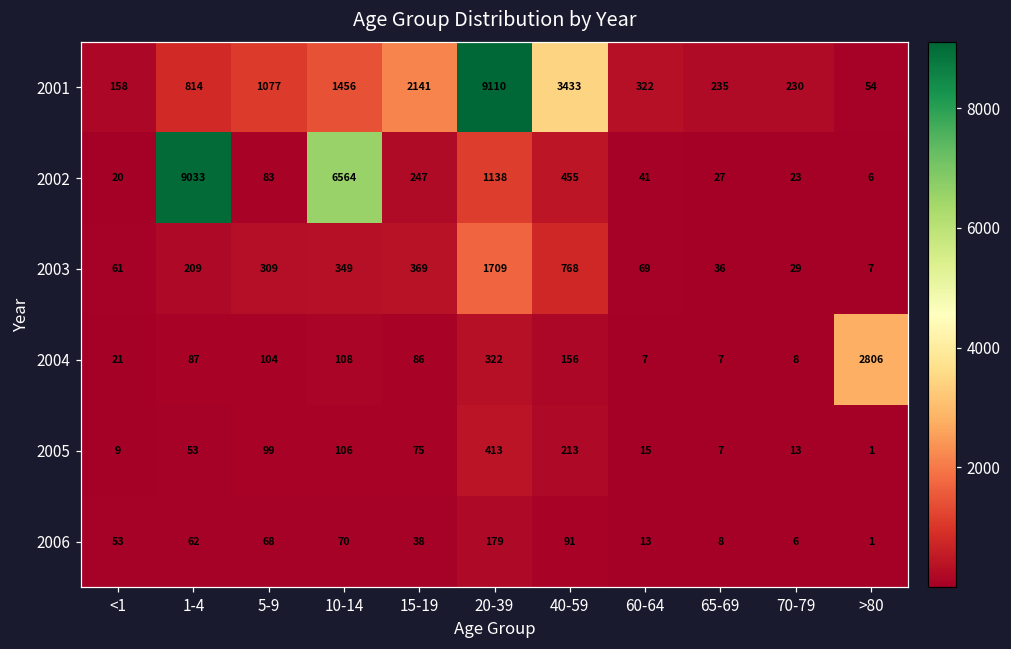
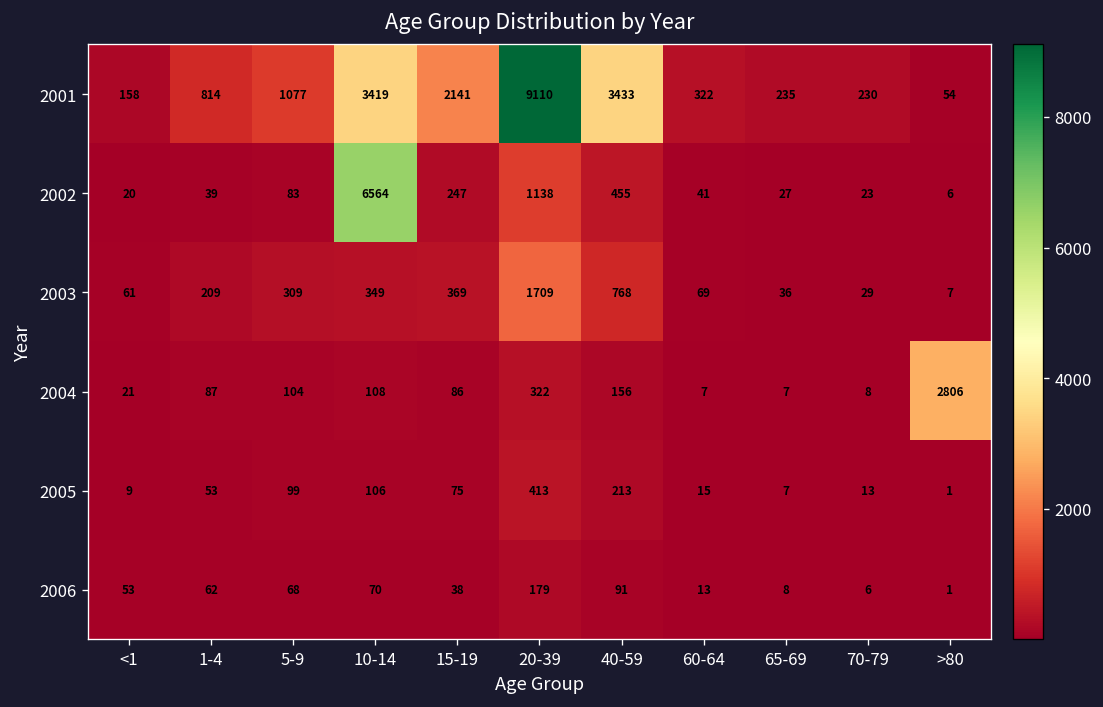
2001, 10-14: 1456 -> 3419
2002, 1-4: 9033 -> 39
